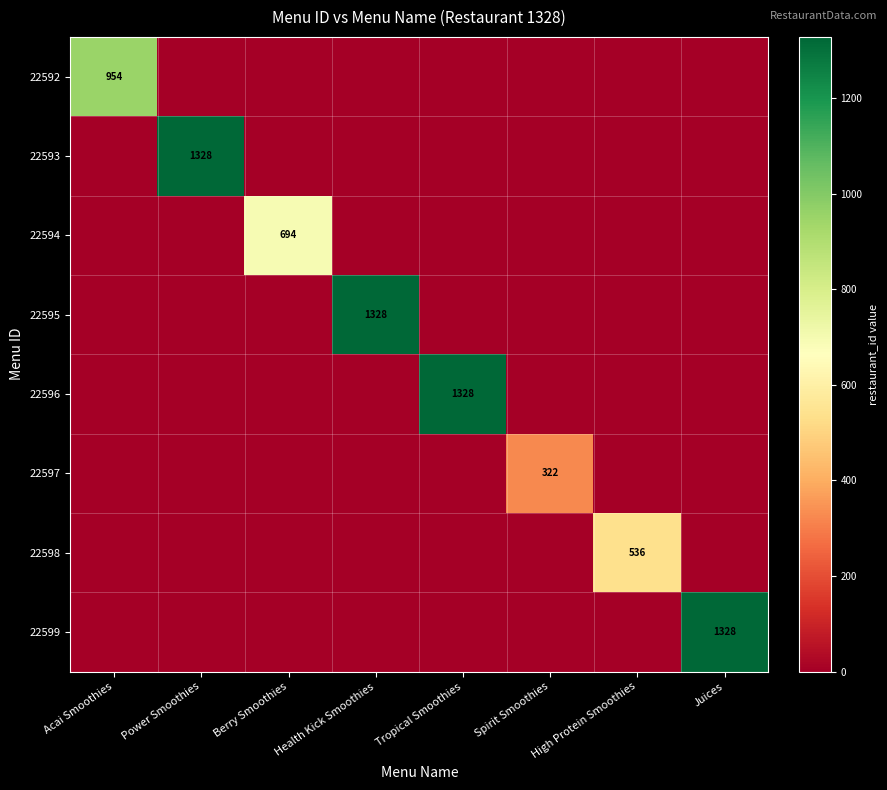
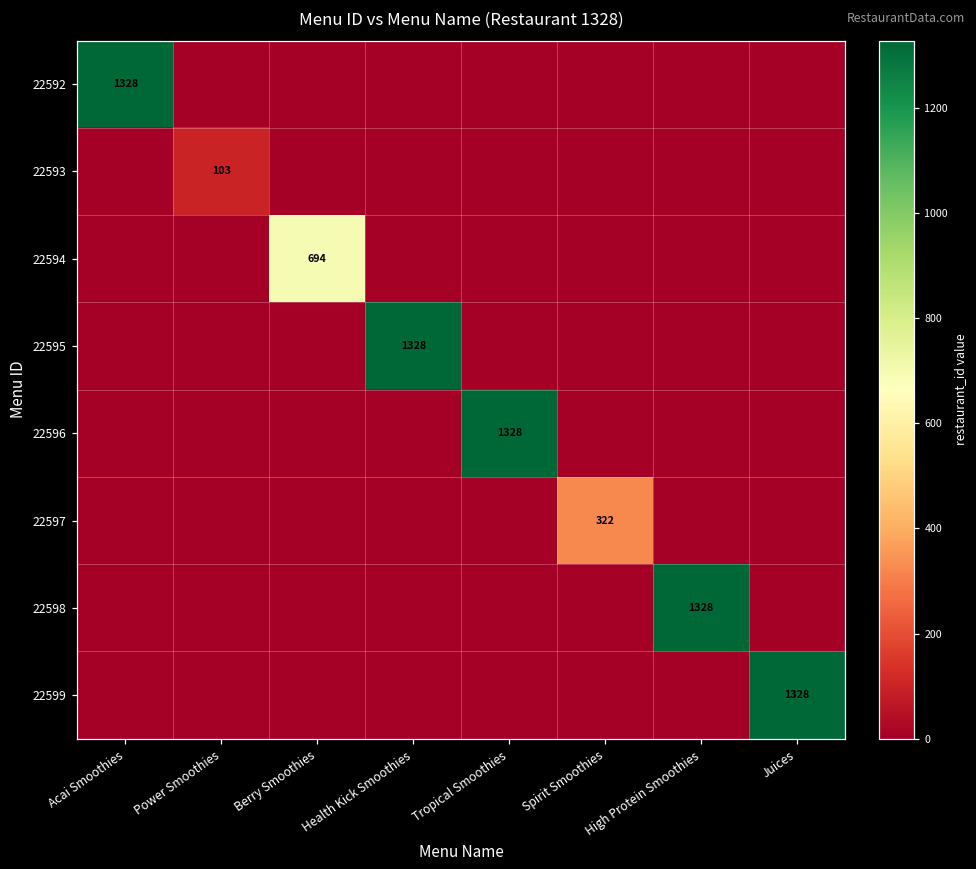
22592, Acai Smoothies: 954 -> 1328
22593, Power Smoothies: 1328 -> 103
22598, High Protein Smoothies: 536 -> 1328
